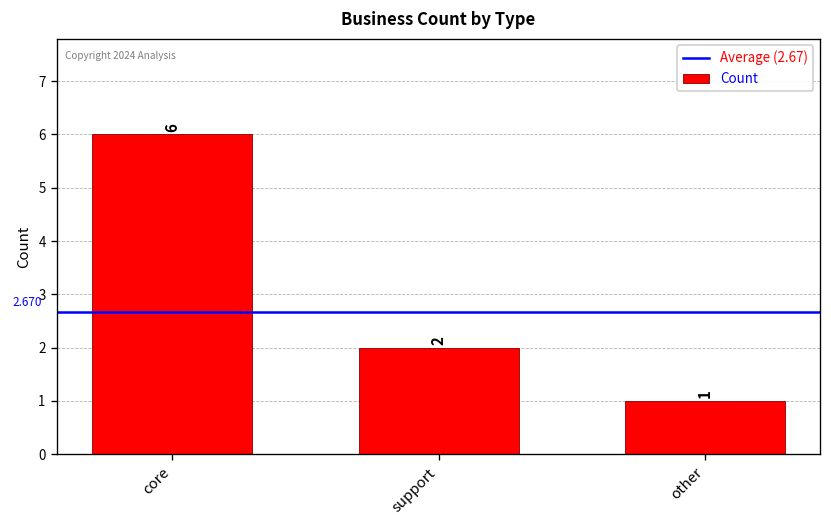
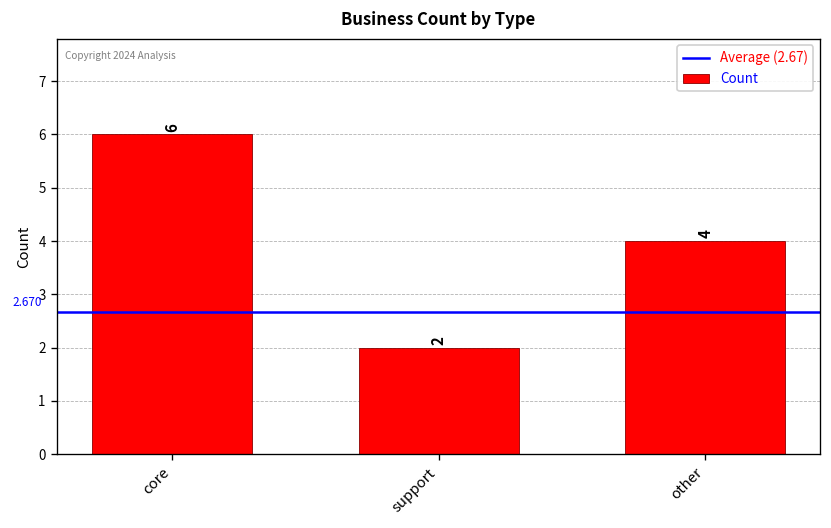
other: 1 -> 4
